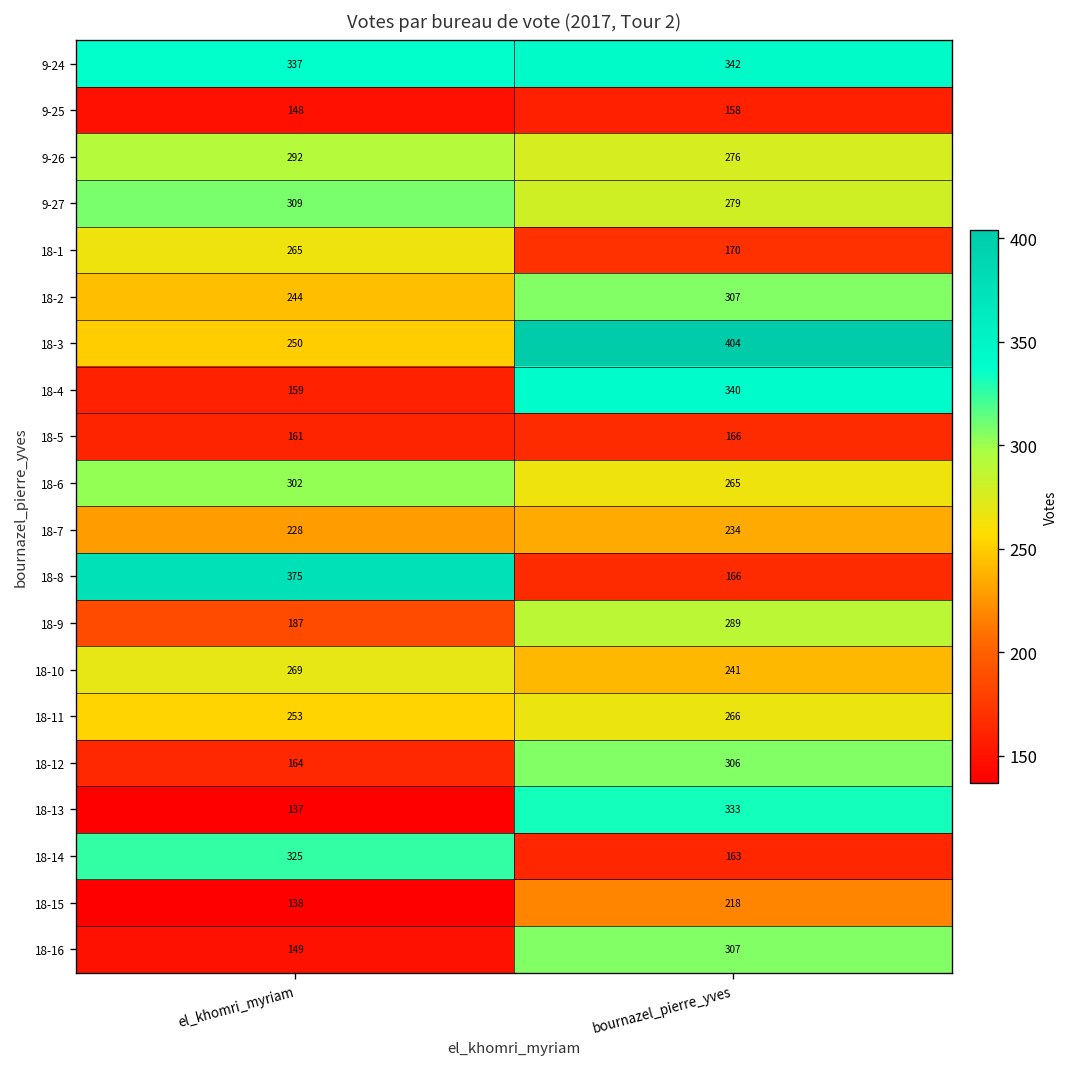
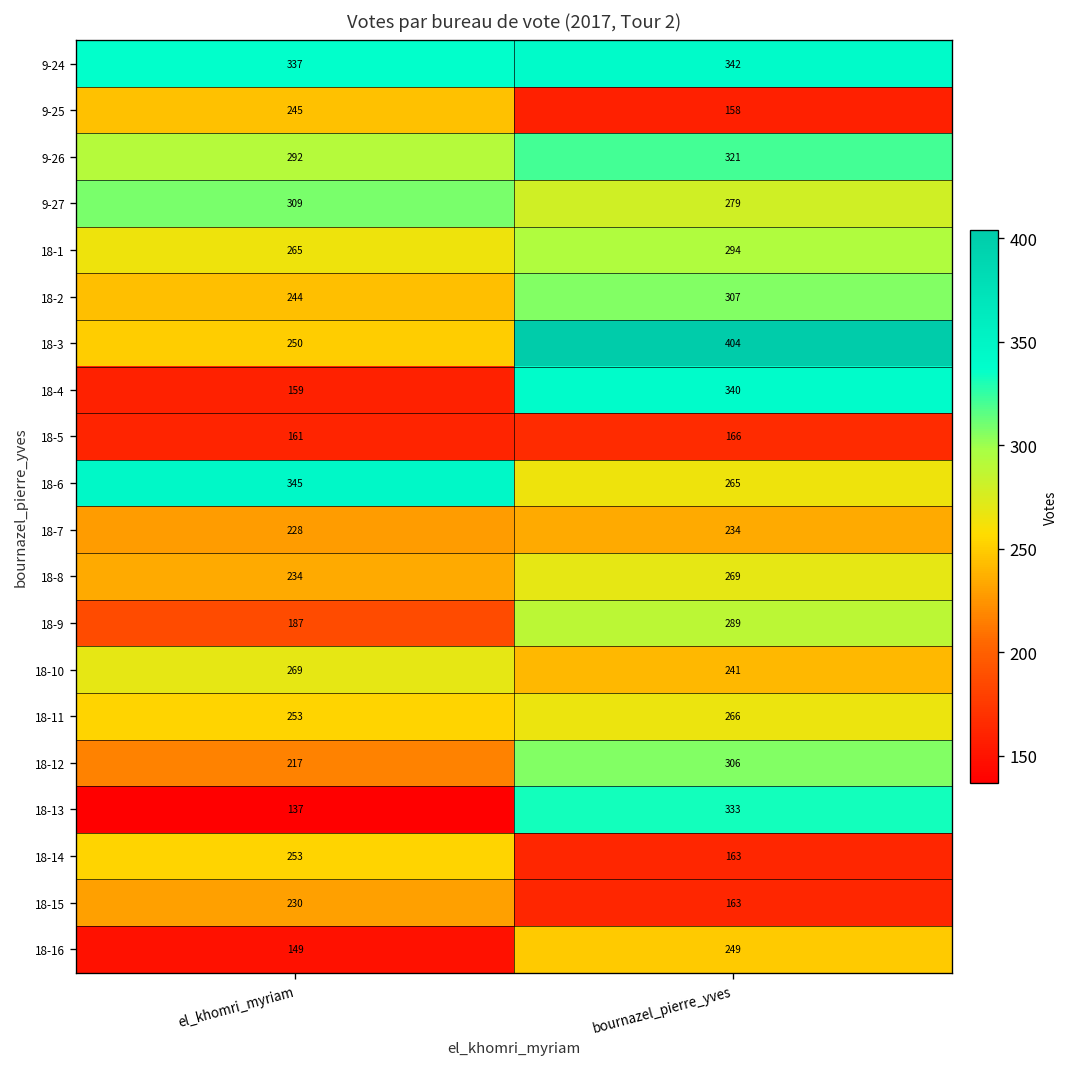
9-25, el_khomri_myriam: 148 -> 245
9-26, bournazel_pierre_yves: 276 -> 321
18-1, bournazel_pierre_yves: 170 -> 294
18-6, el_khomri_myriam: 302 -> 345
18-8, el_khomri_myriam: 375 -> 234
18-8, bournazel_pierre_yves: 166 -> 269
18-12, el_khomri_myriam: 164 -> 217
18-14, el_khomri_myriam: 325 -> 253
18-15, el_khomri_myriam: 138 -> 230
18-15, bournazel_pierre_yves: 218 -> 163
18-16, bournazel_pierre_yves: 307 -> 249
